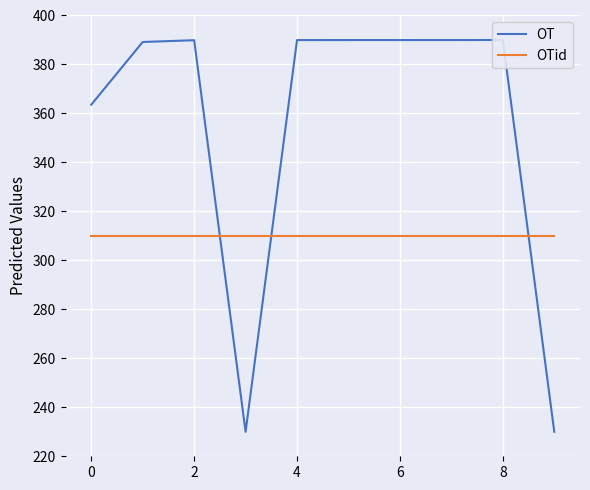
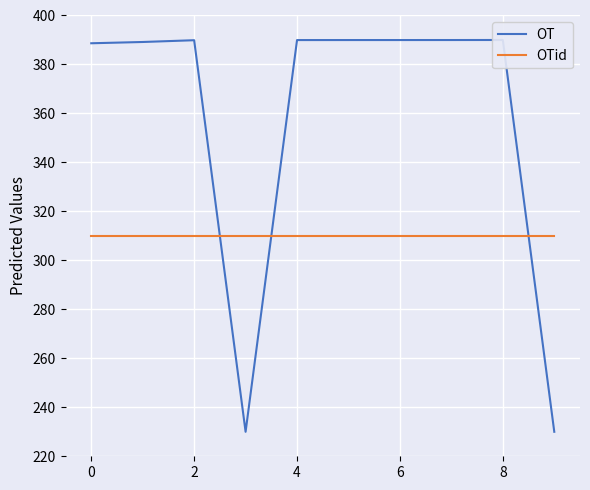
OT, 0: 364 -> 389
